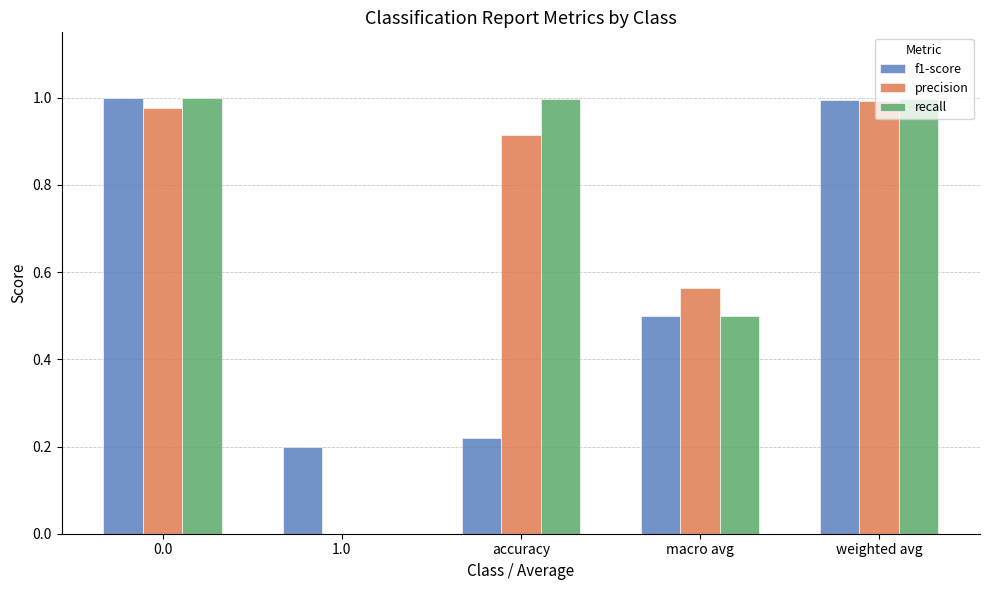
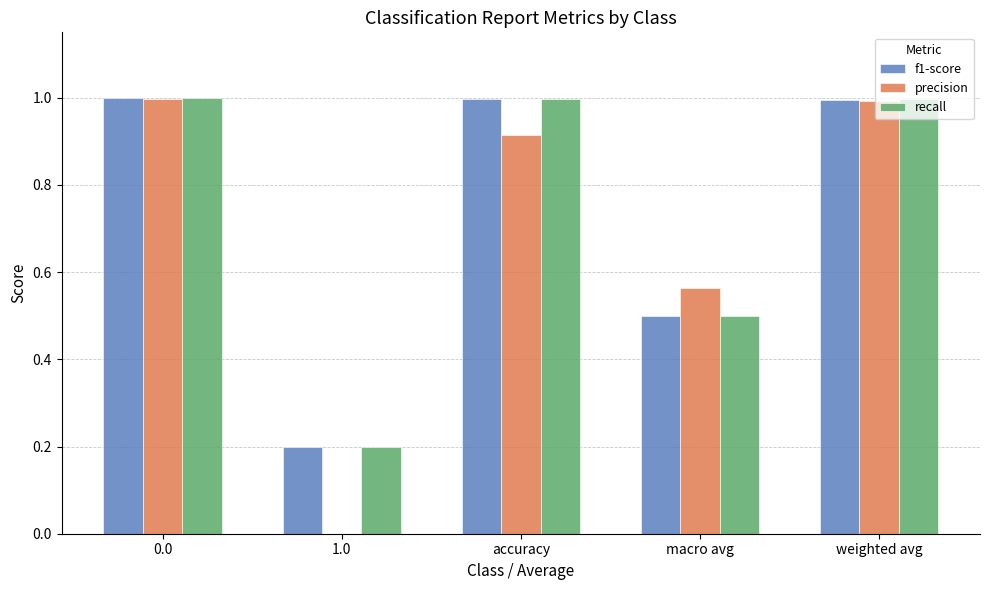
precision, 0.0: 0.98 -> 1.00
recall, 1.0: 0.0 -> 0.2
f1-score, accuracy: 0.22 -> 1.00
